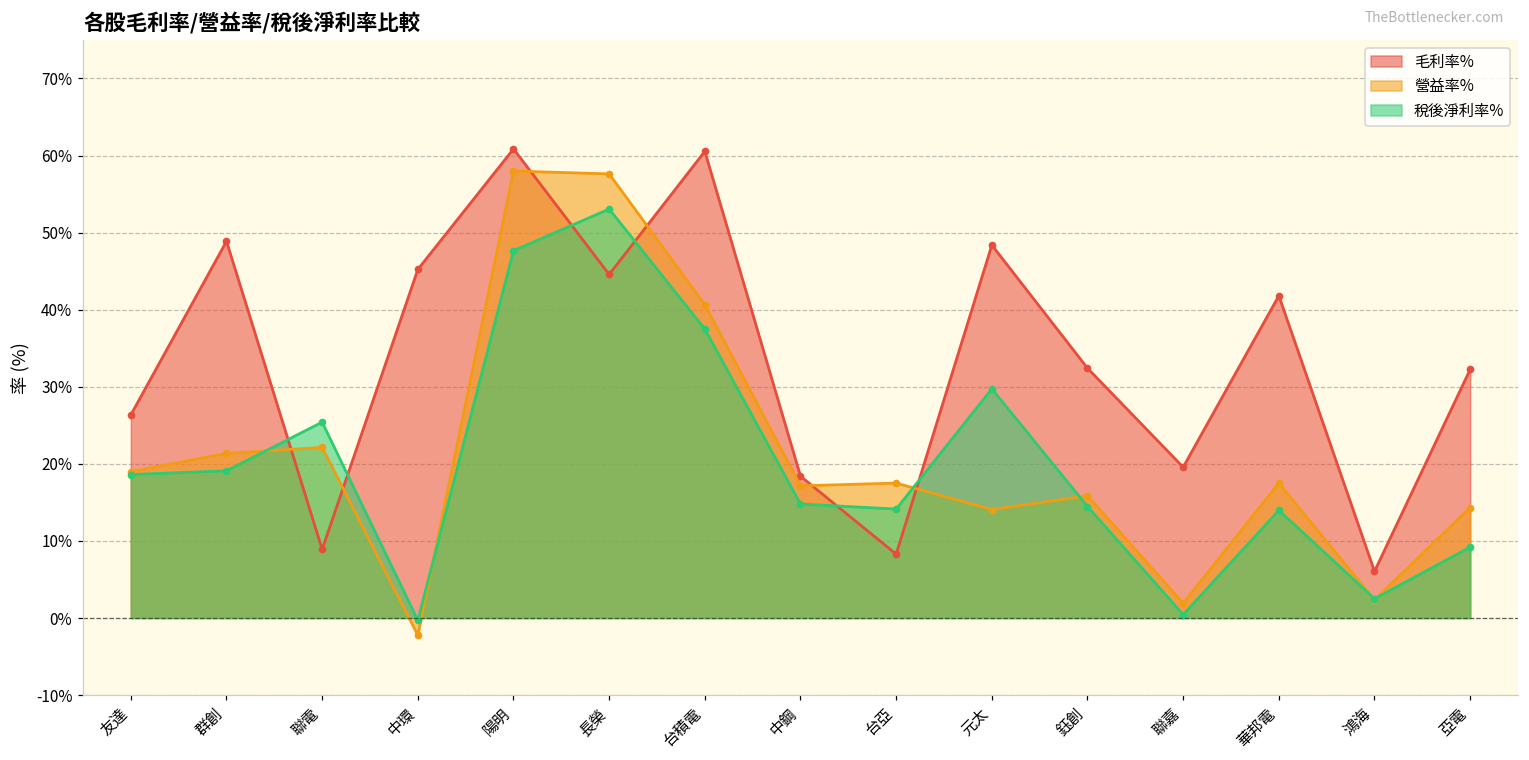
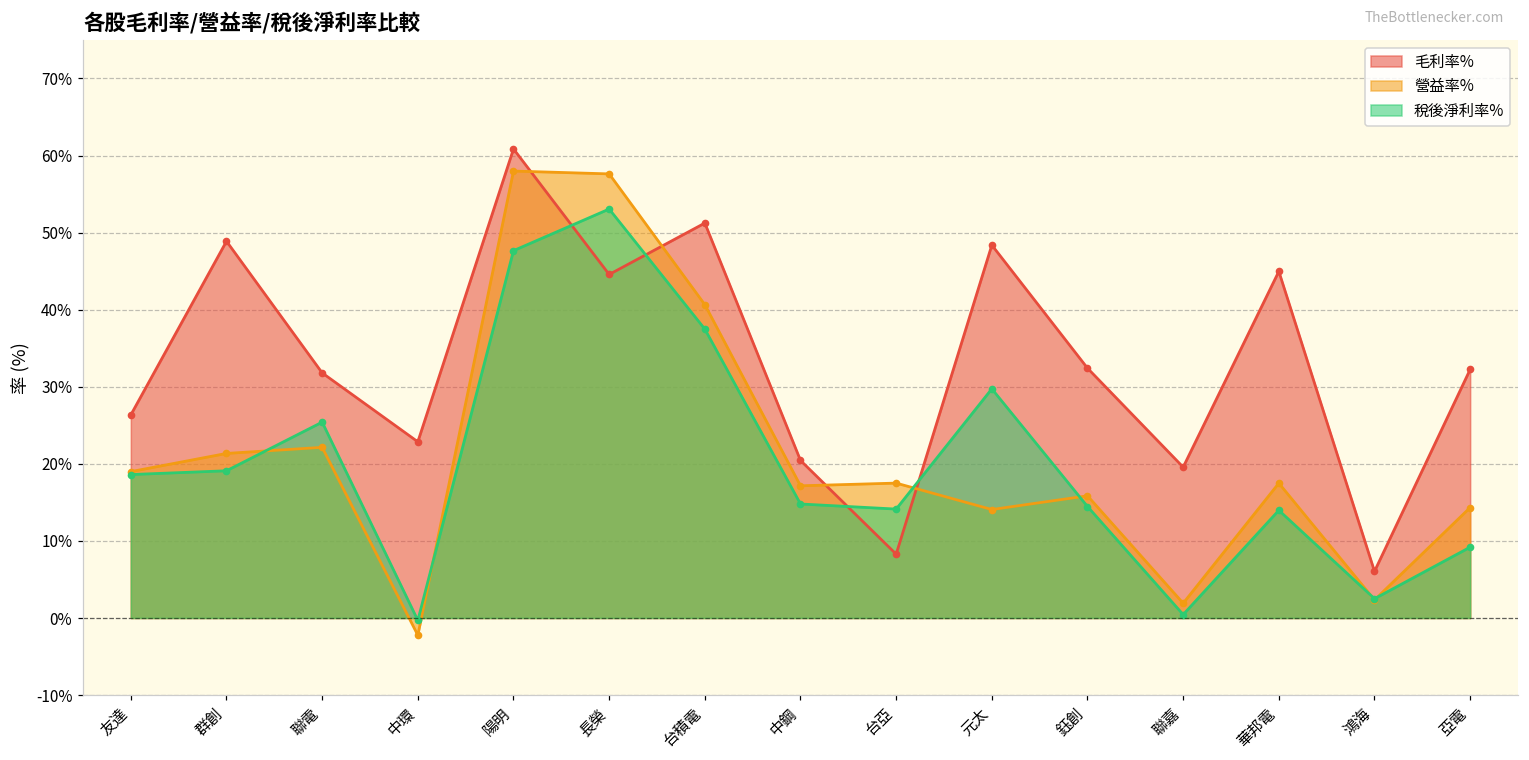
毛利率%, 聯電: 9% -> 32%
毛利率%, 中環: 45% -> 23%
毛利率%, 台積電: 61% -> 51%
毛利率%, 中鋼: 18% -> 20%
毛利率%, 華邦電: 42% -> 45%
